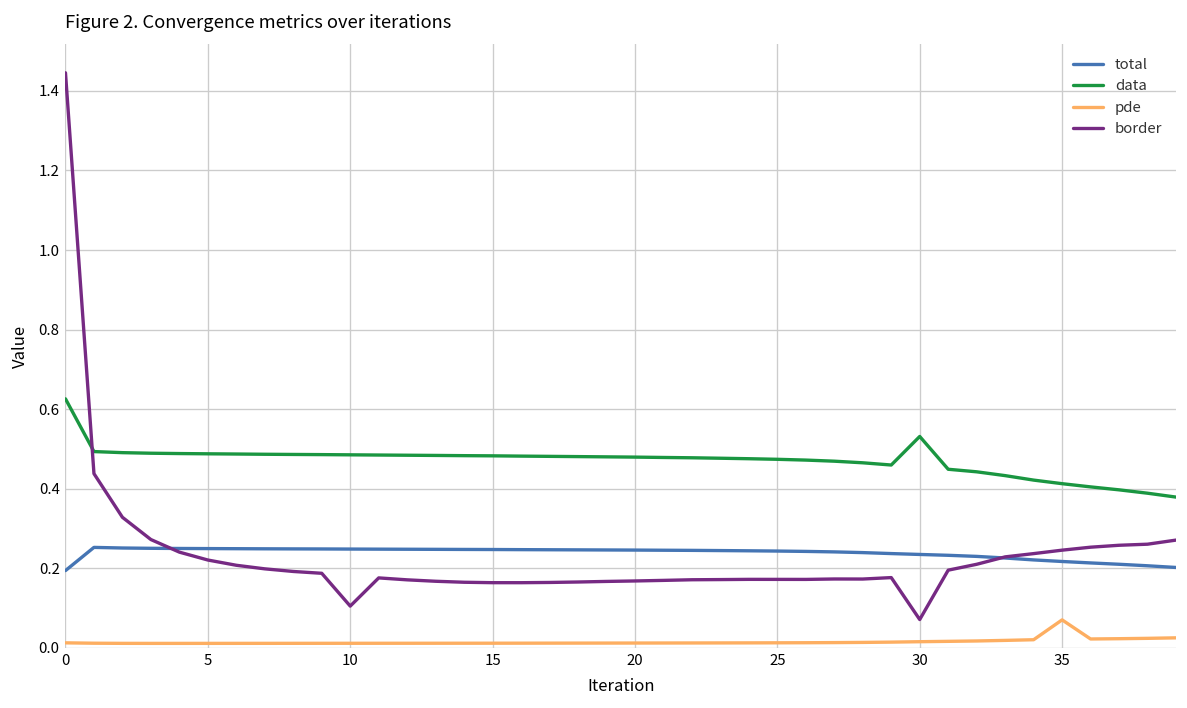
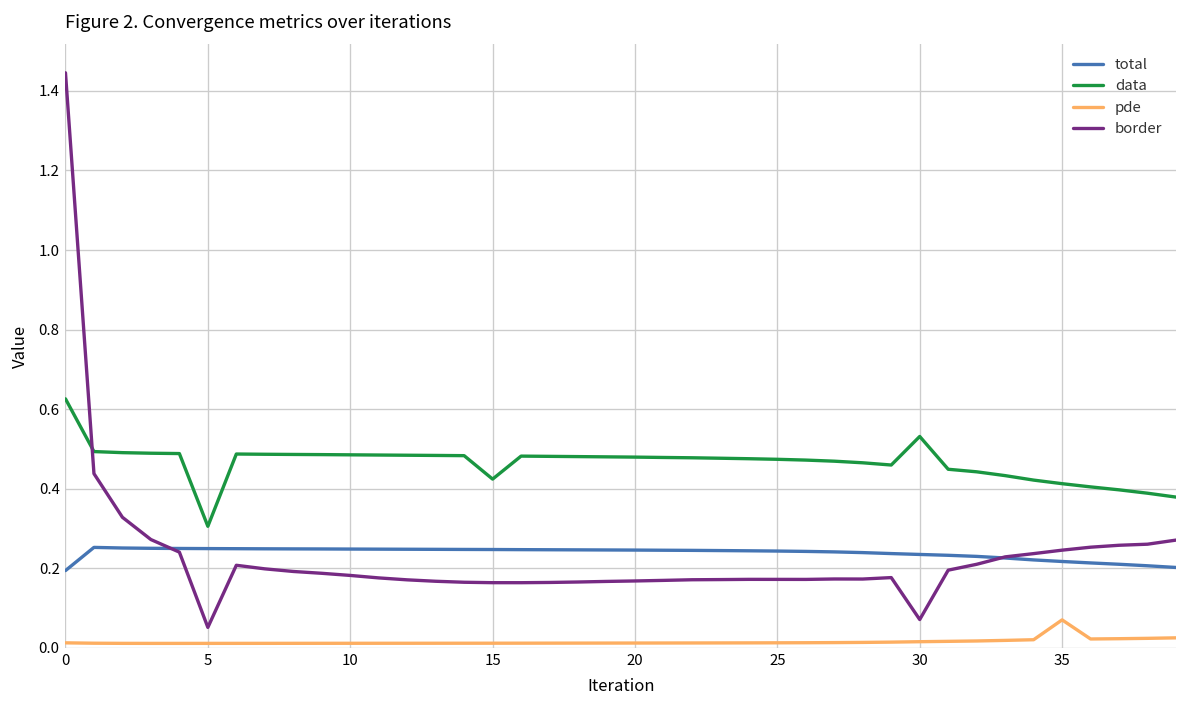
data, 5: 0.49 -> 0.31
border, 5: 0.22 -> 0.05
border, 10: 0.10 -> 0.18
data, 15: 0.48 -> 0.42
